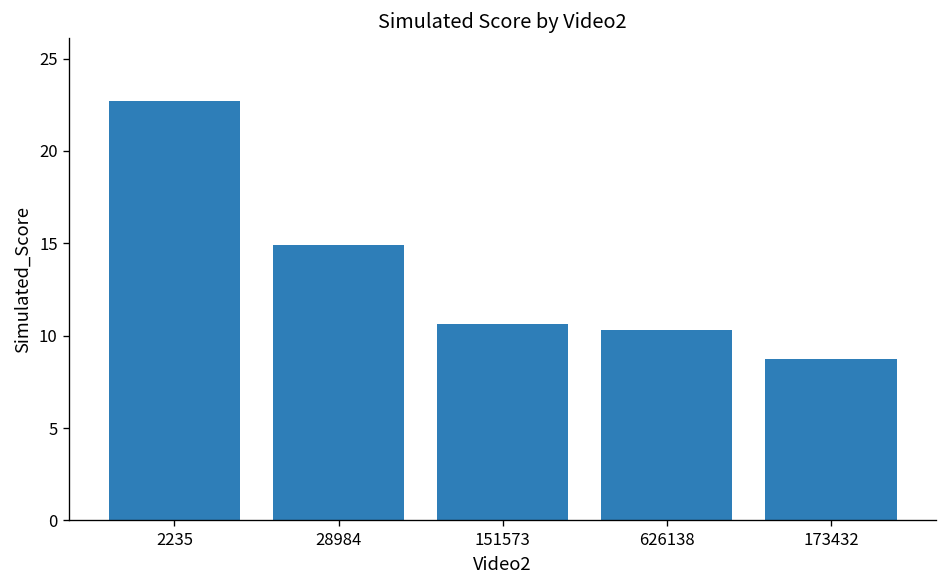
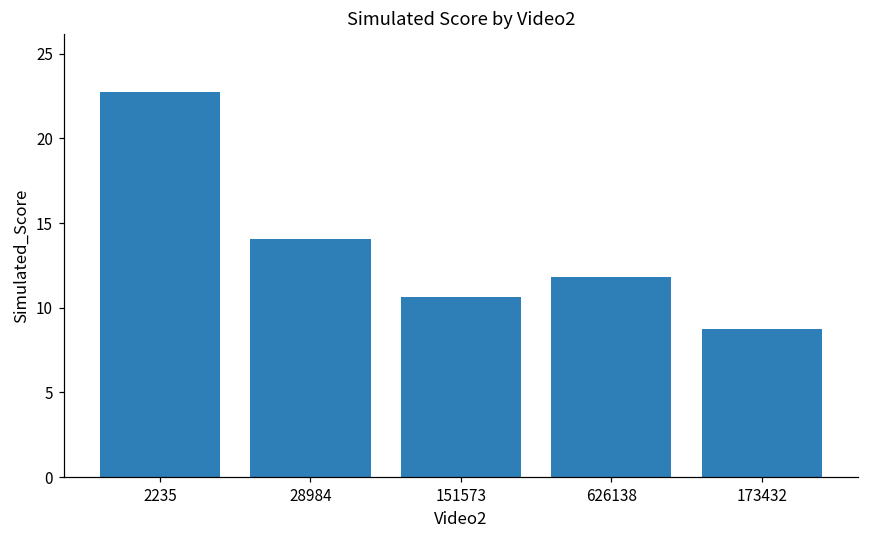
28984: 14.9 -> 14.0
626138: 10.3 -> 11.8
